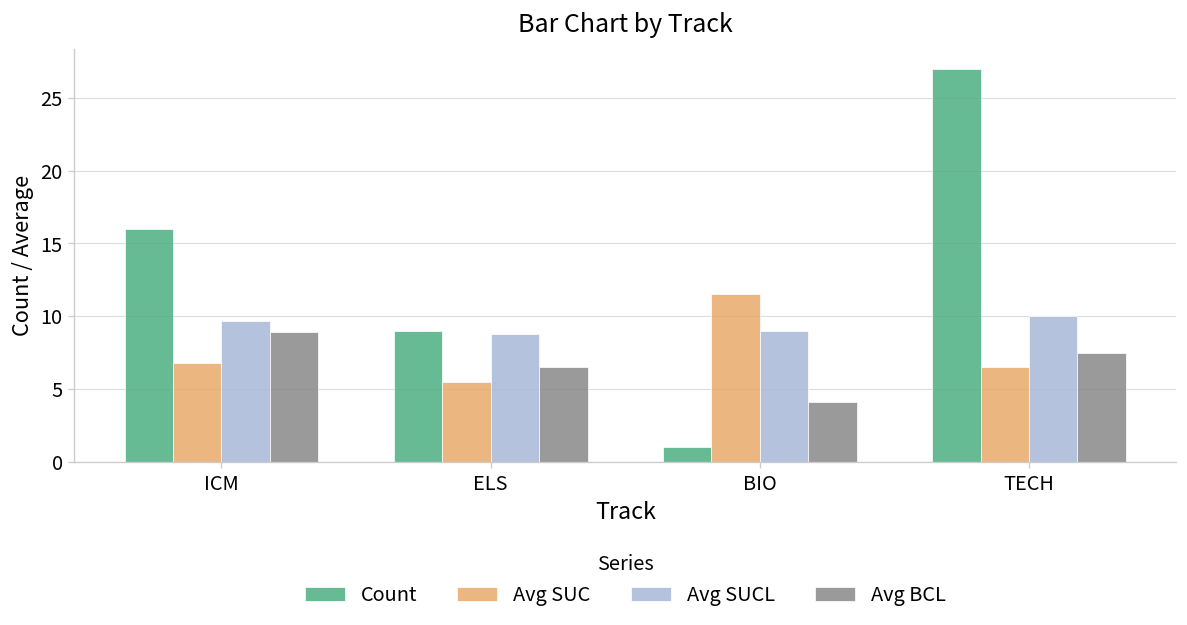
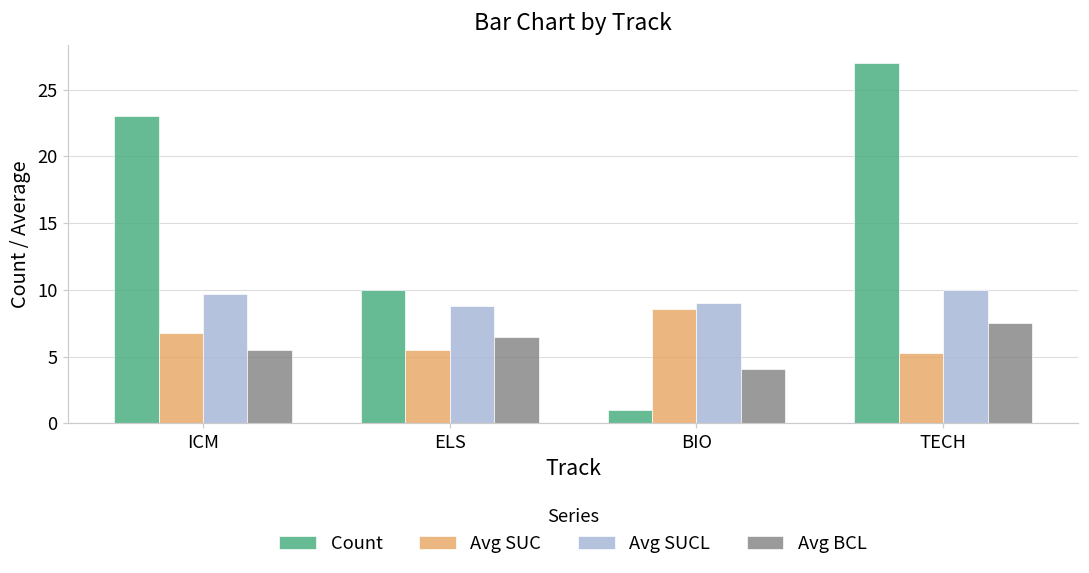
Count, ICM: 16 -> 23
Avg BCL, ICM: 8.9 -> 5.5
Count, ELS: 9 -> 10
Avg SUC, BIO: 11.5 -> 8.6
Avg SUC, TECH: 6.5 -> 5.3
